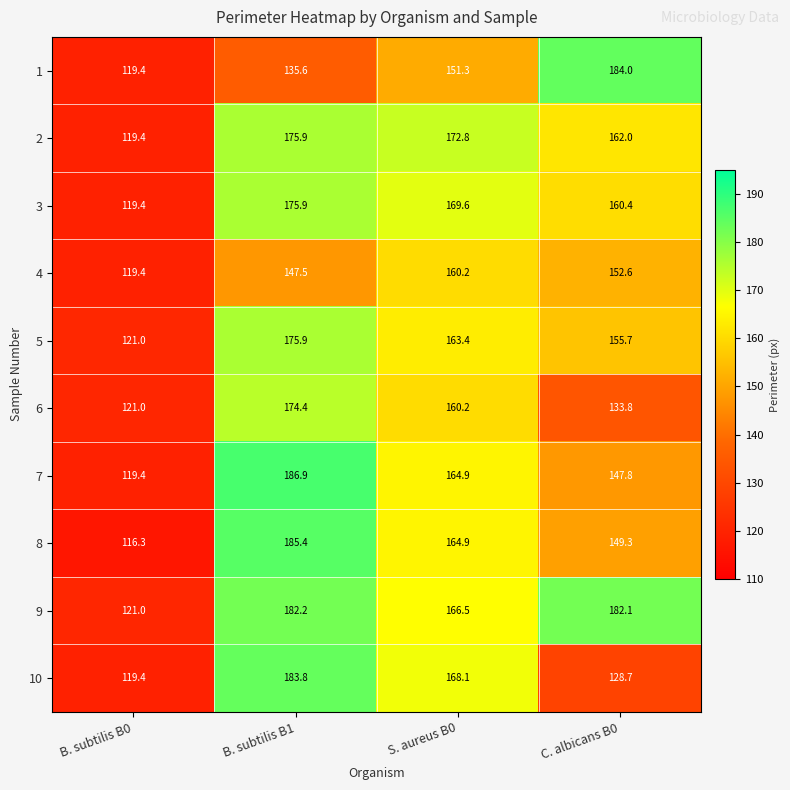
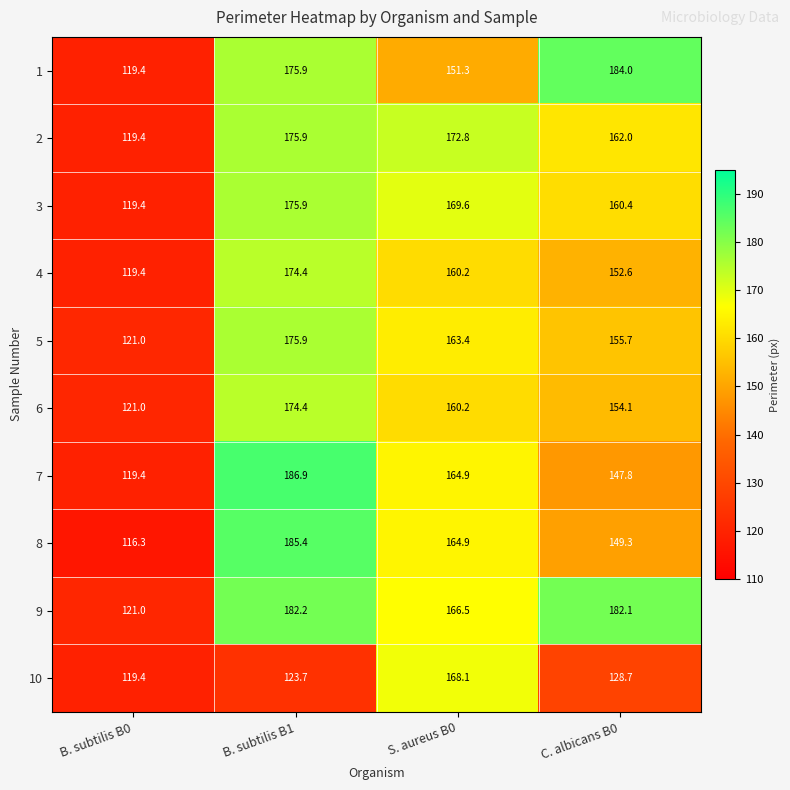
1, B. subtilis B1: 135.6 -> 175.9
4, B. subtilis B1: 147.5 -> 174.4
6, C. albicans B0: 133.8 -> 154.1
10, B. subtilis B1: 183.8 -> 123.7
